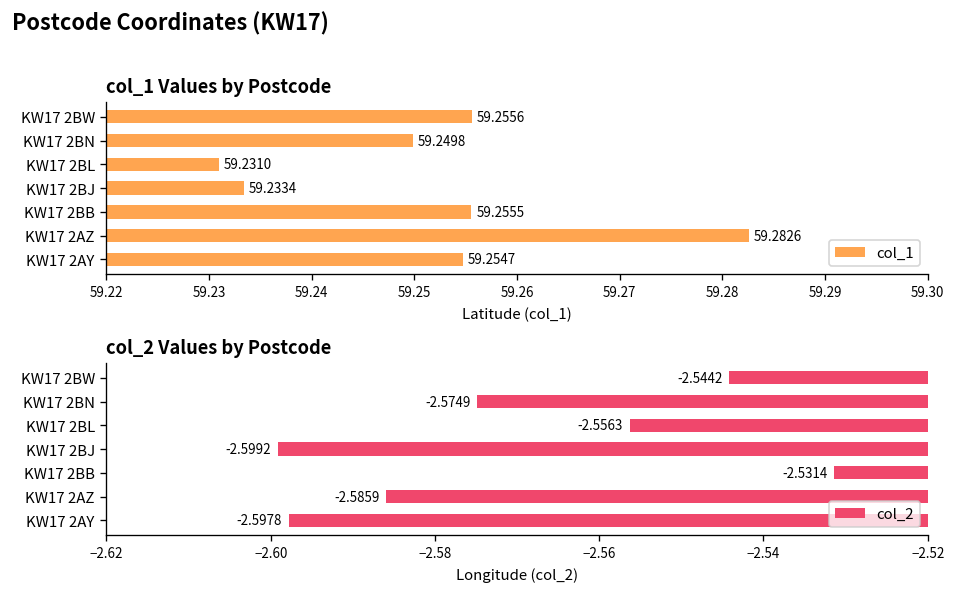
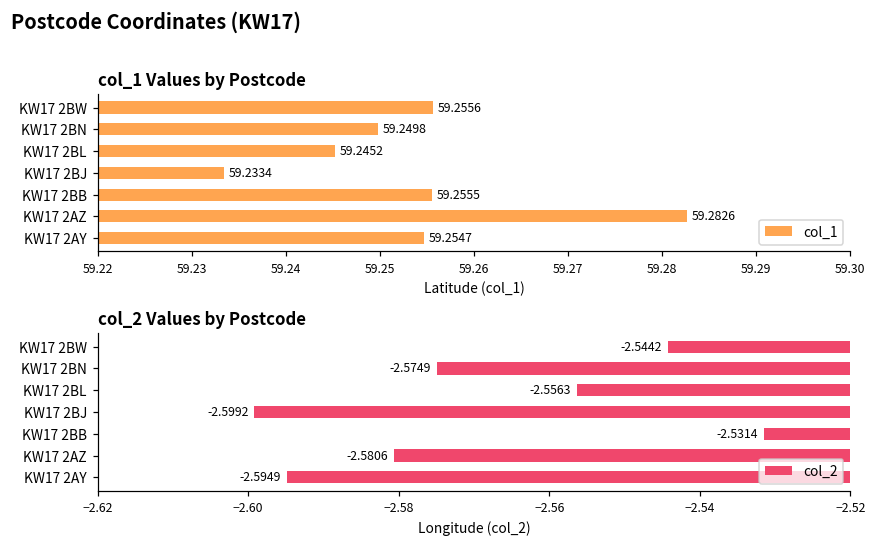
col_1 Values by Postcode, KW17 2BL: 59.2310 -> 59.2452
col_2 Values by Postcode, KW17 2AZ: -2.5859 -> -2.5806
col_2 Values by Postcode, KW17 2AY: -2.5978 -> -2.5949
